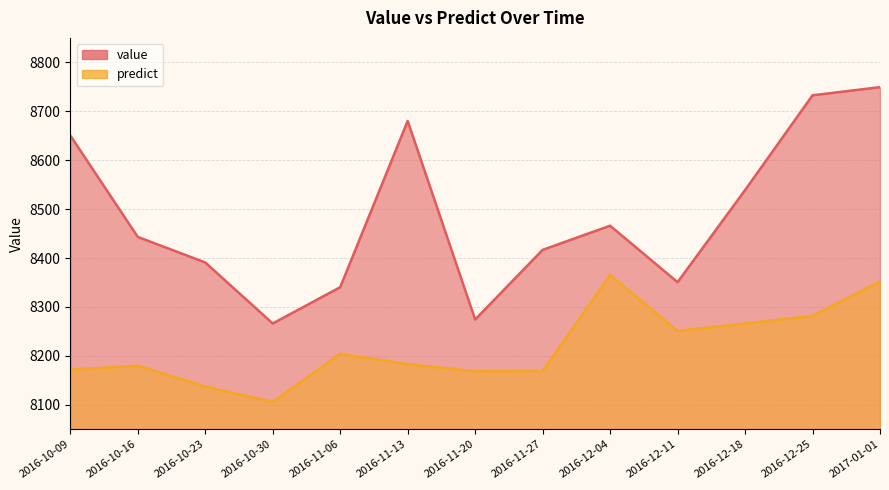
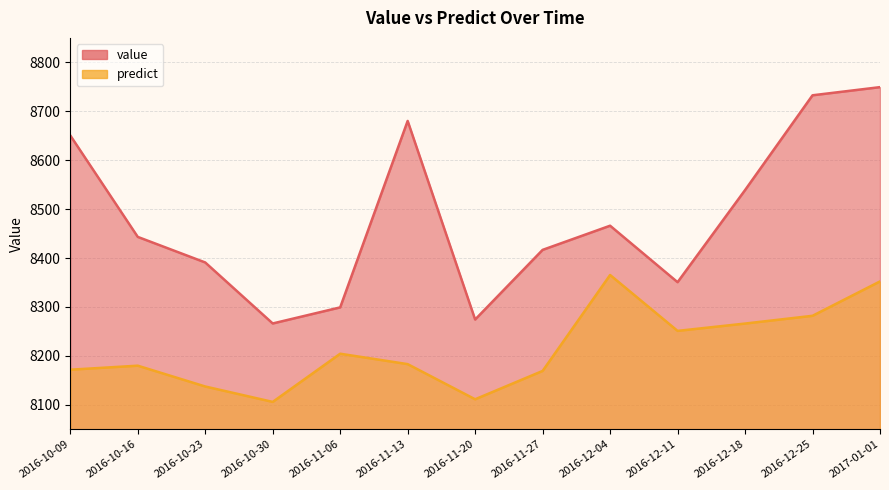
value, 2016-11-06: 8340 -> 8300
predict, 2016-11-20: 8170 -> 8110
